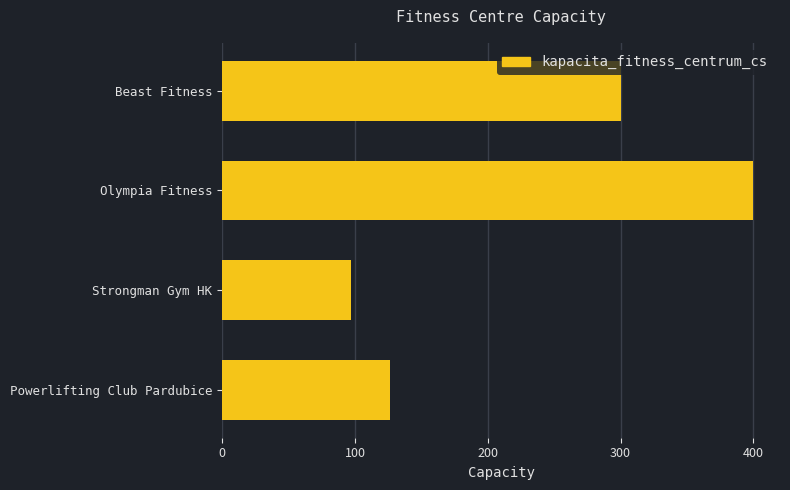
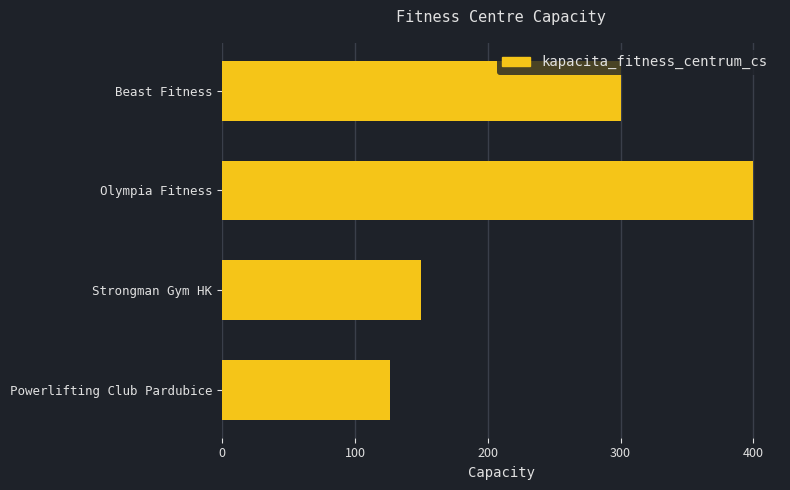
Strongman Gym HK: 97 -> 150
